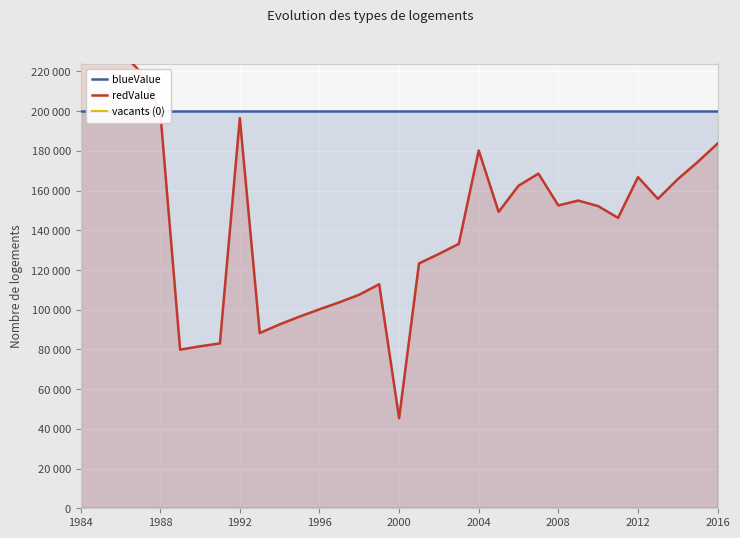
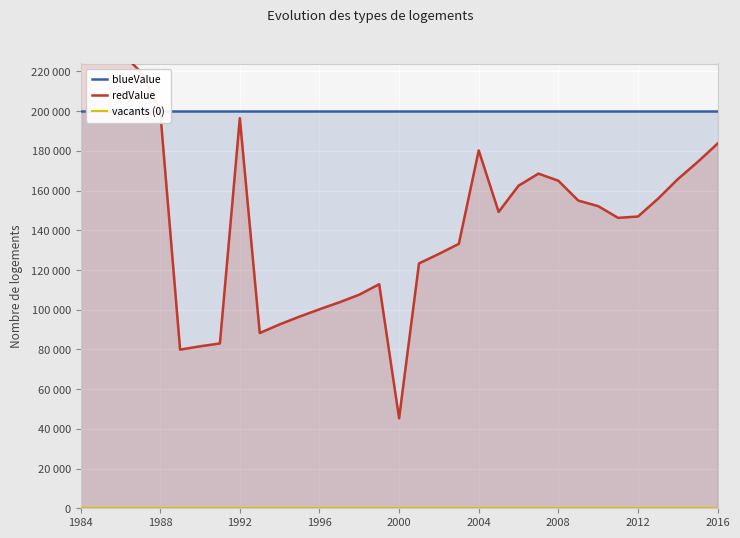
redValue, 2008: 153000 -> 165000
redValue, 2012: 167000 -> 147000
